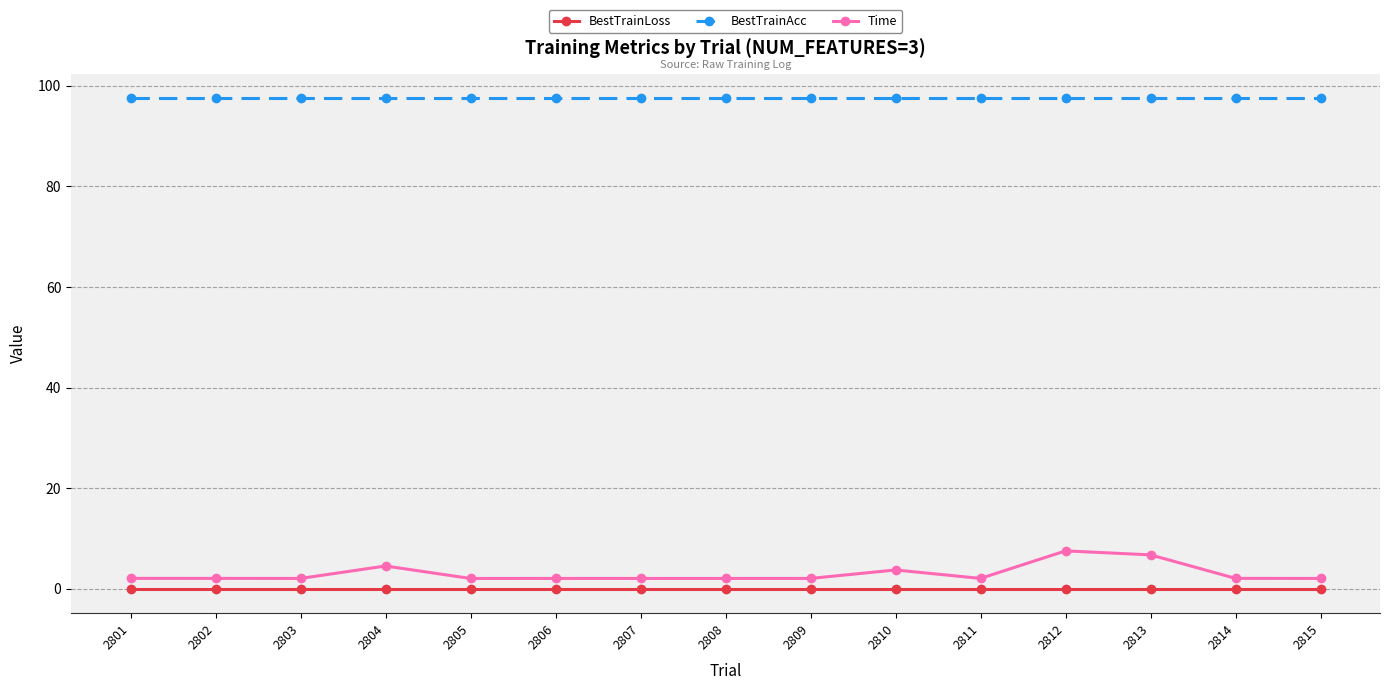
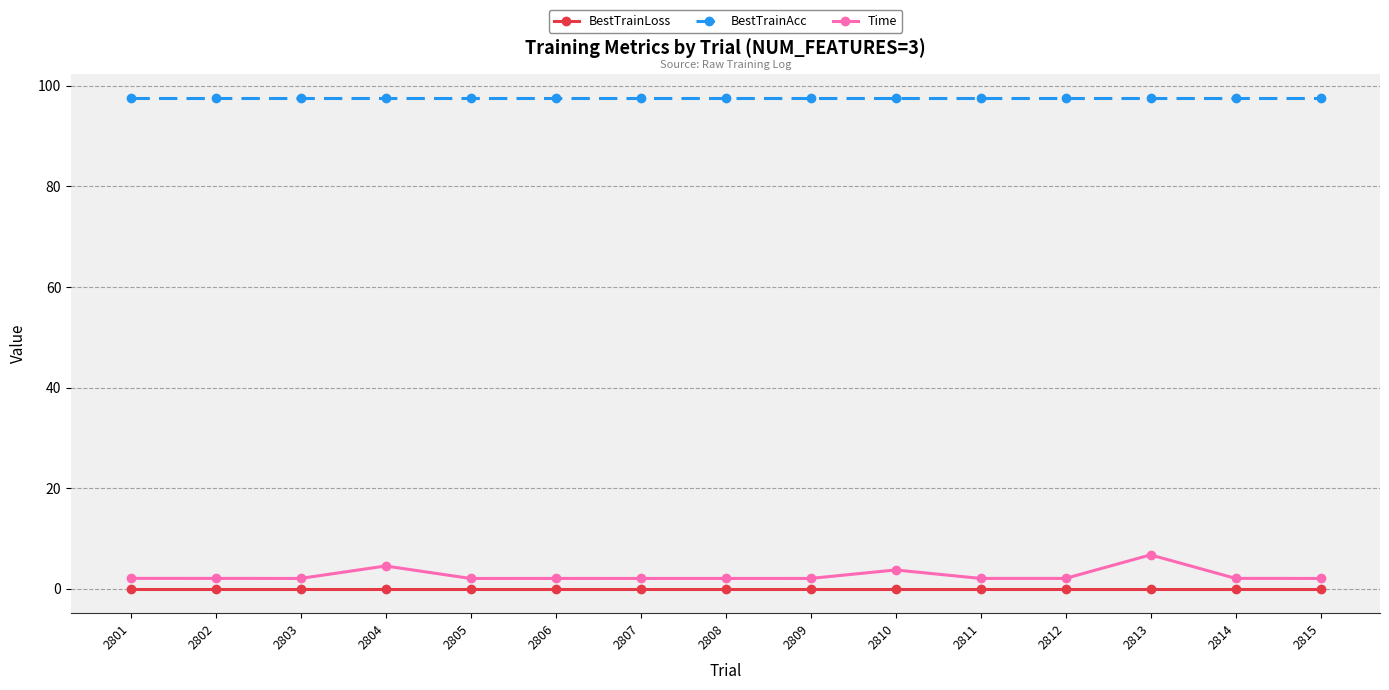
Time, 2812: 8 -> 2
